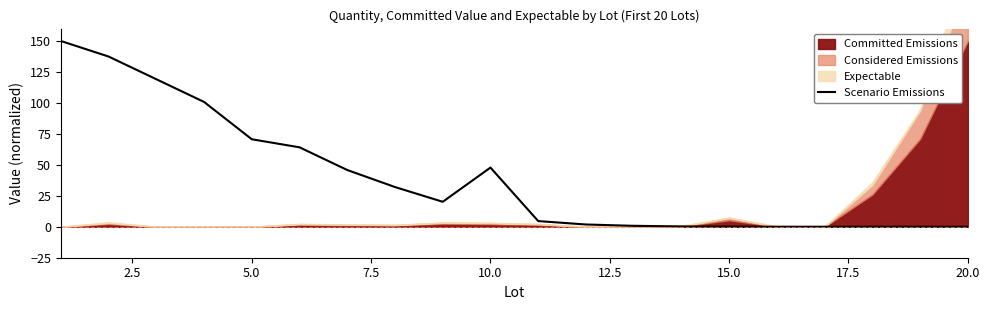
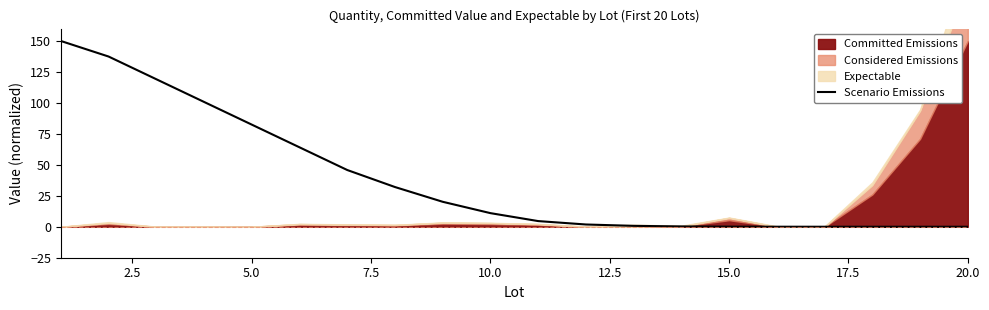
Scenario Emissions, 5.0: 71 -> 82
Scenario Emissions, 10.0: 48 -> 11
